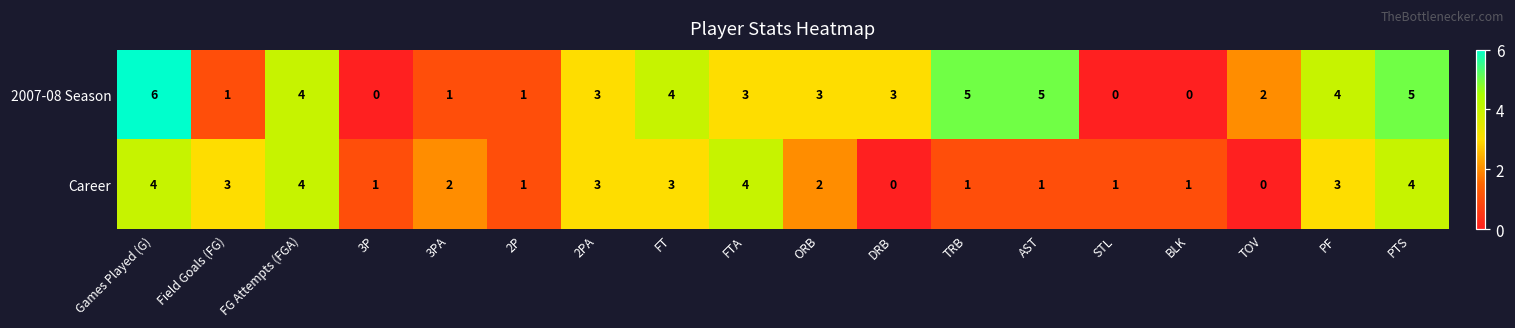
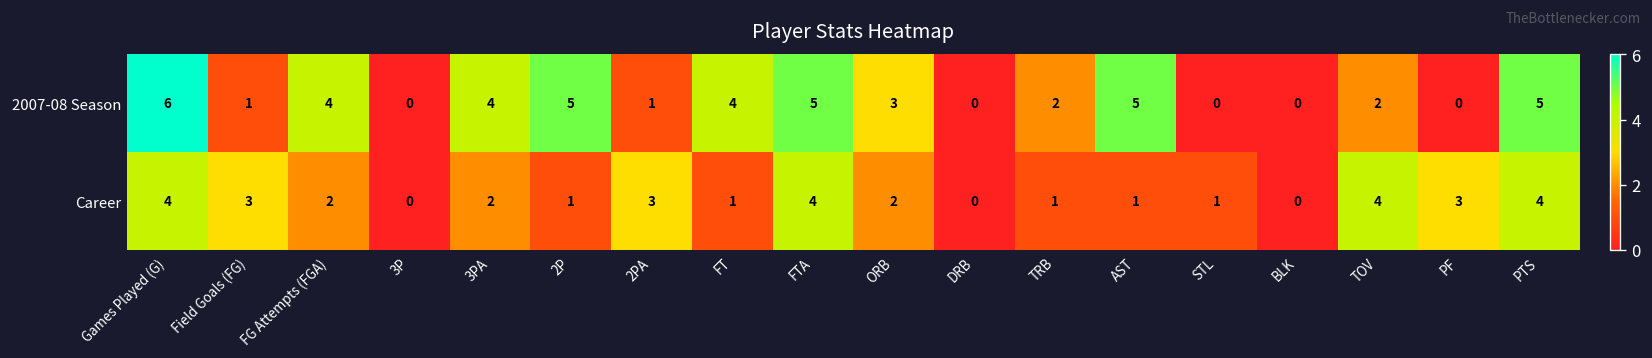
2007-08 Season, 3PA: 1 -> 4
2007-08 Season, 2P: 1 -> 5
2007-08 Season, 2PA: 3 -> 1
2007-08 Season, FTA: 3 -> 5
2007-08 Season, DRB: 3 -> 0
2007-08 Season, TRB: 5 -> 2
2007-08 Season, PF: 4 -> 0
Career, FG Attempts (FGA): 4 -> 2
Career, 3P: 1 -> 0
Career, FT: 3 -> 1
Career, BLK: 1 -> 0
Career, TOV: 0 -> 4
